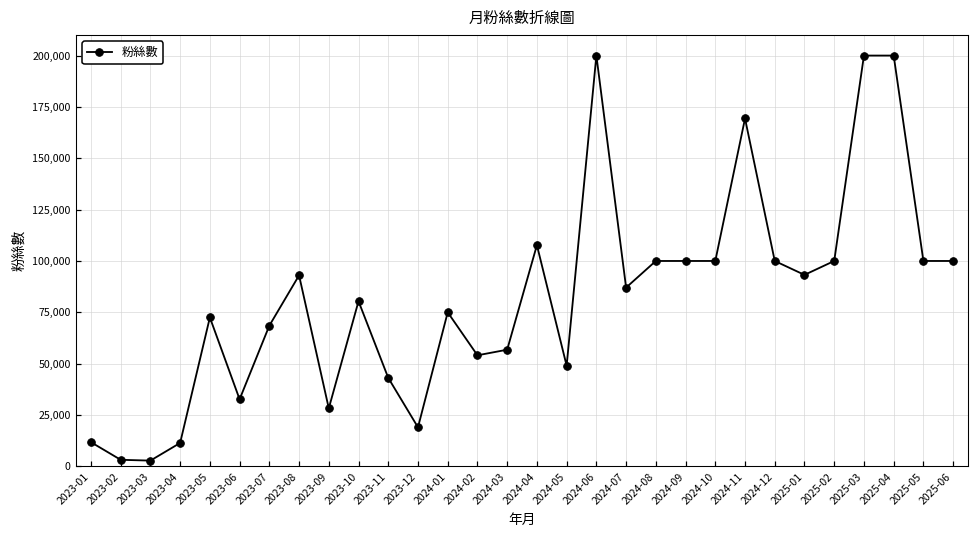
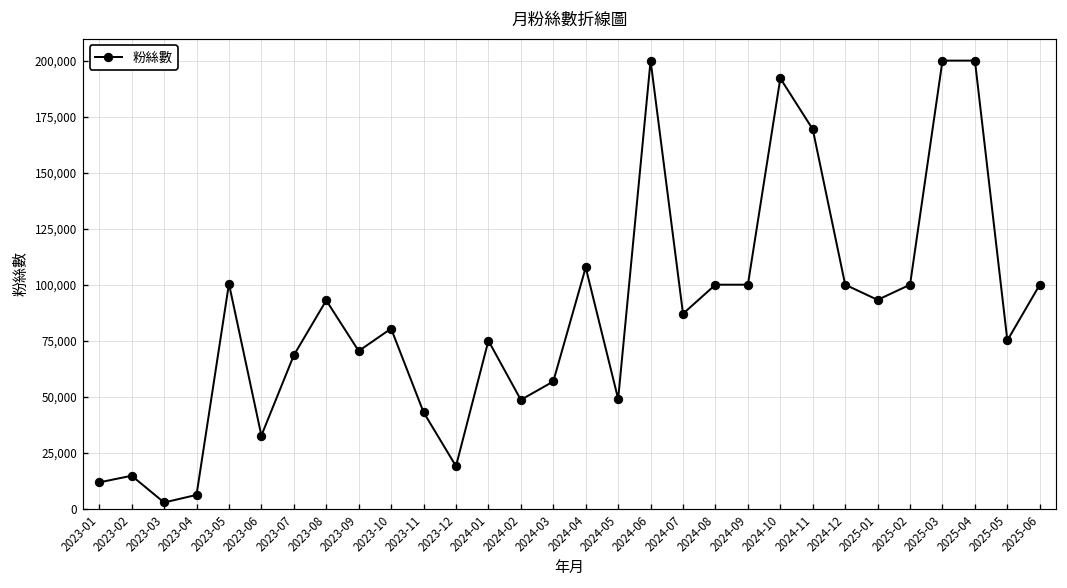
2023-02: 3,000 -> 15,000
2023-04: 11,000 -> 6,000
2023-05: 73,000 -> 100,000
2023-09: 28,000 -> 70,000
2024-02: 54,000 -> 49,000
2024-10: 100,000 -> 192,000
2025-05: 100,000 -> 75,000
